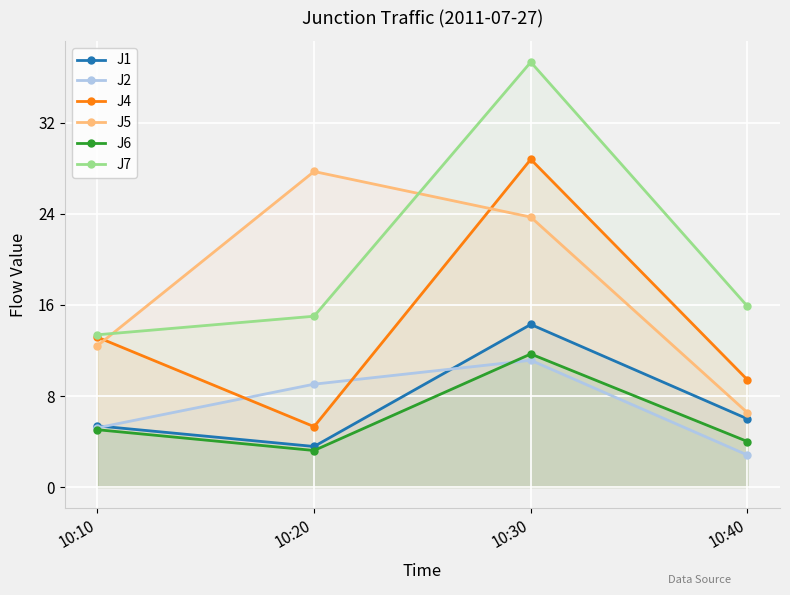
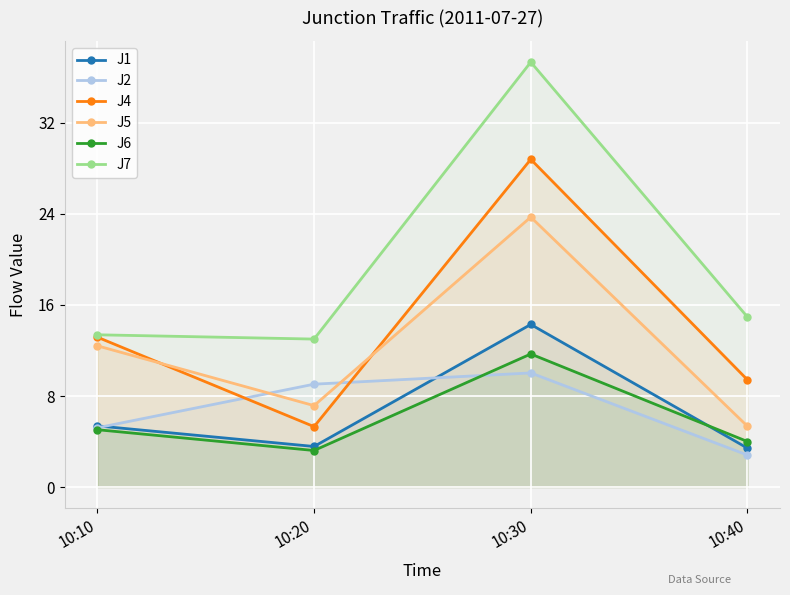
J5, 10:20: 27.7 -> 7.2
J7, 10:20: 15.0 -> 13.0
J2, 10:30: 11.1 -> 10.0
J1, 10:40: 6.0 -> 3.4
J5, 10:40: 6.5 -> 5.3
J7, 10:40: 15.9 -> 14.9
